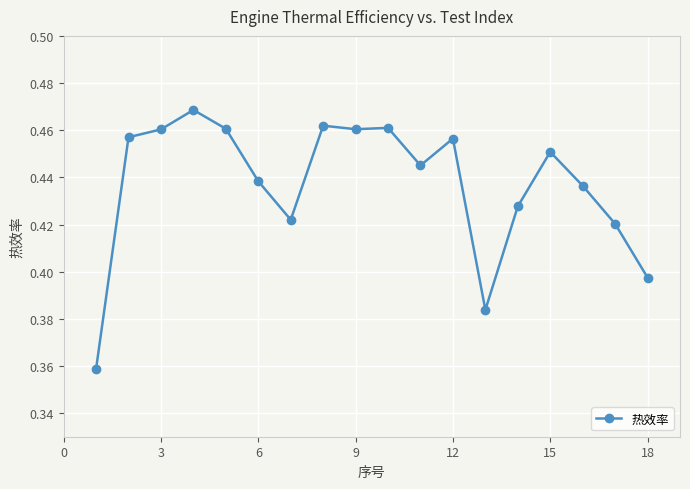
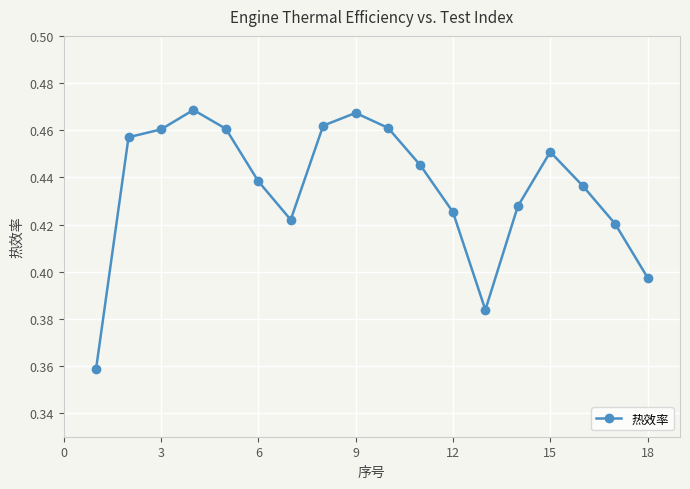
9: 0.460 -> 0.467
12: 0.456 -> 0.425
